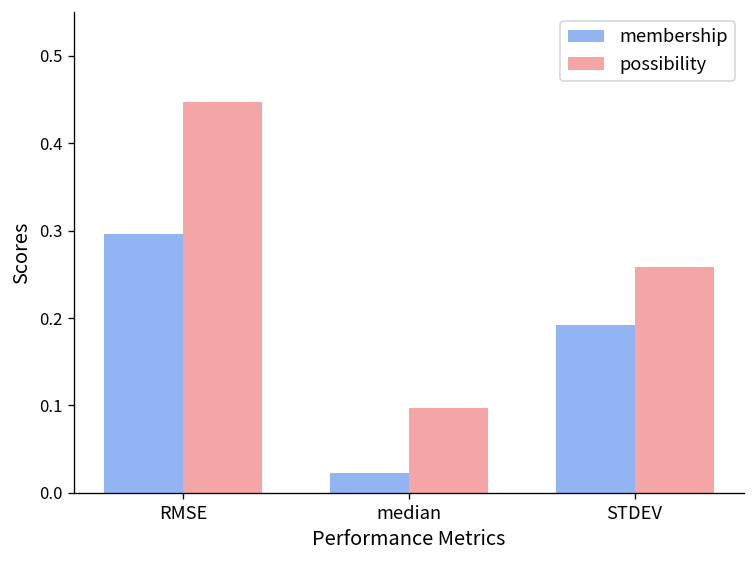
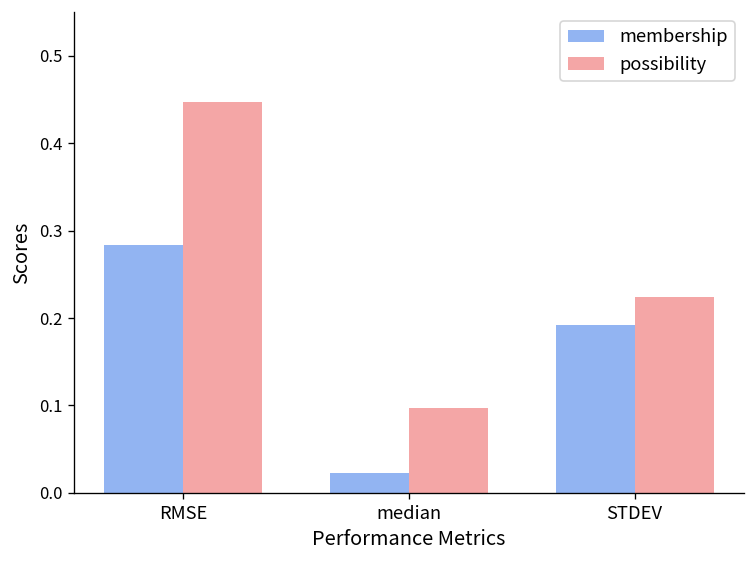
membership, RMSE: 0.30 -> 0.28
possibility, STDEV: 0.26 -> 0.22
